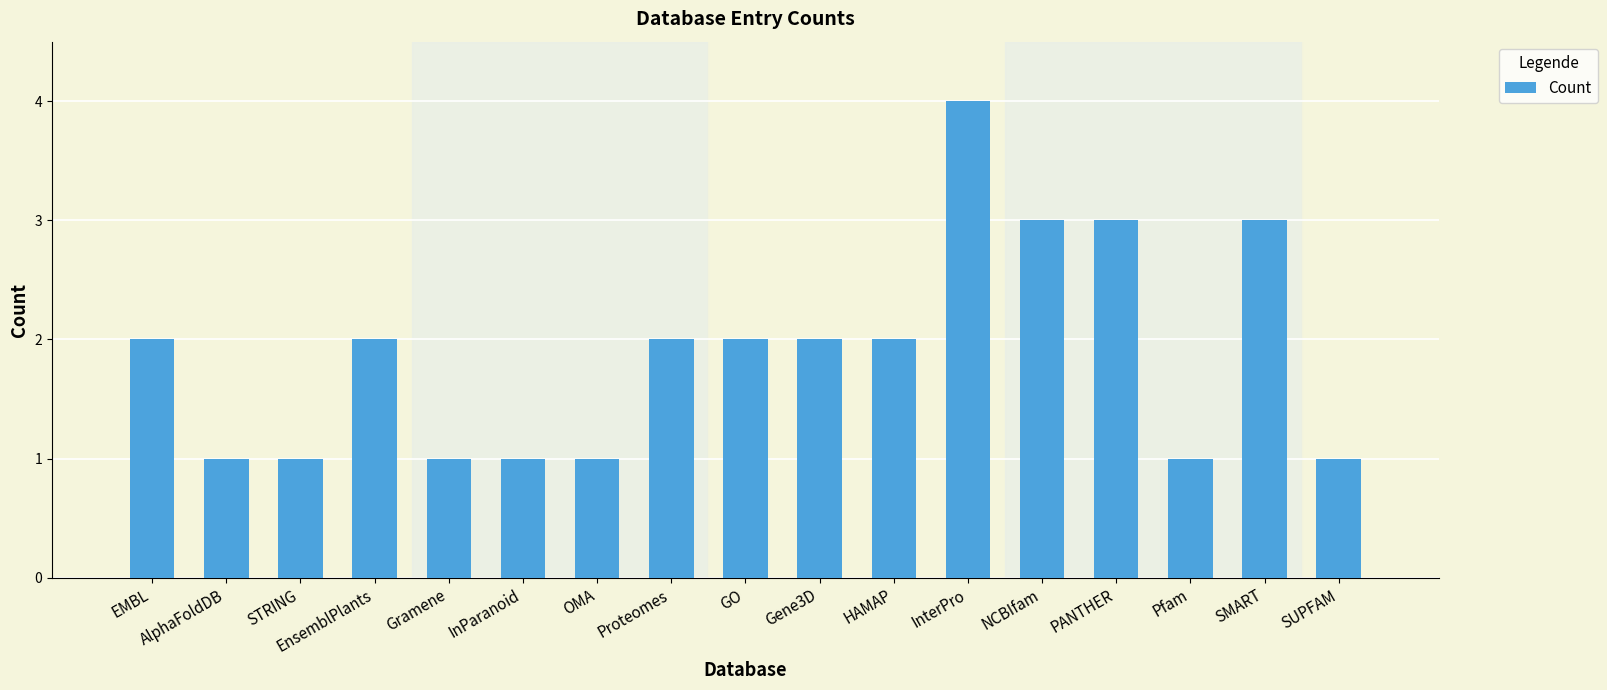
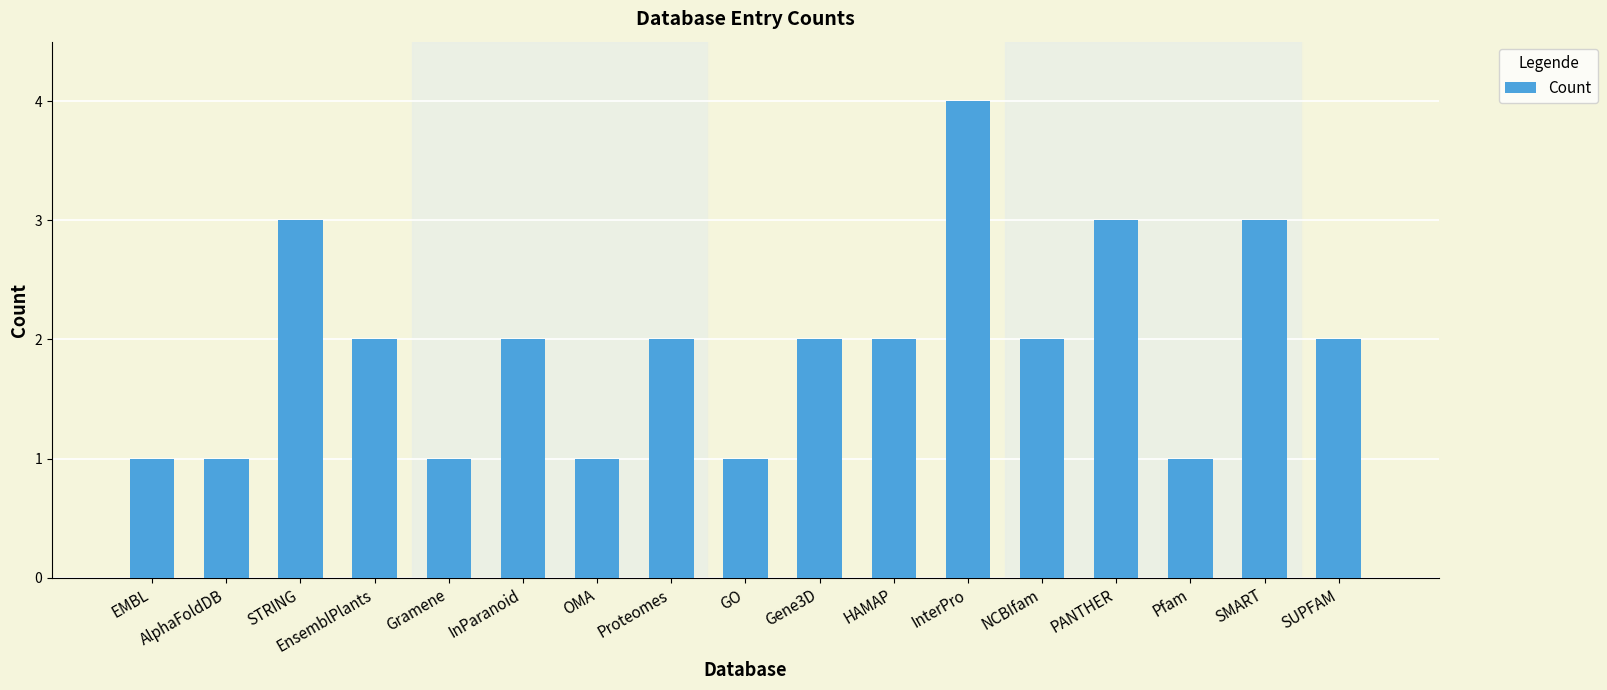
EMBL: 2 -> 1
STRING: 1 -> 3
InParanoid: 1 -> 2
GO: 2 -> 1
NCBIfam: 3 -> 2
SUPFAM: 1 -> 2
